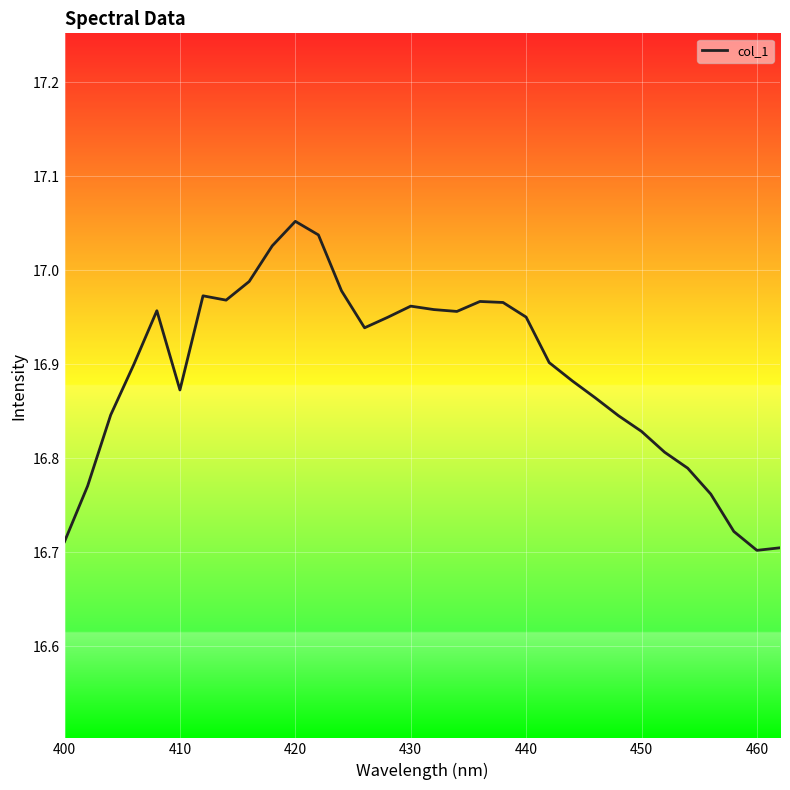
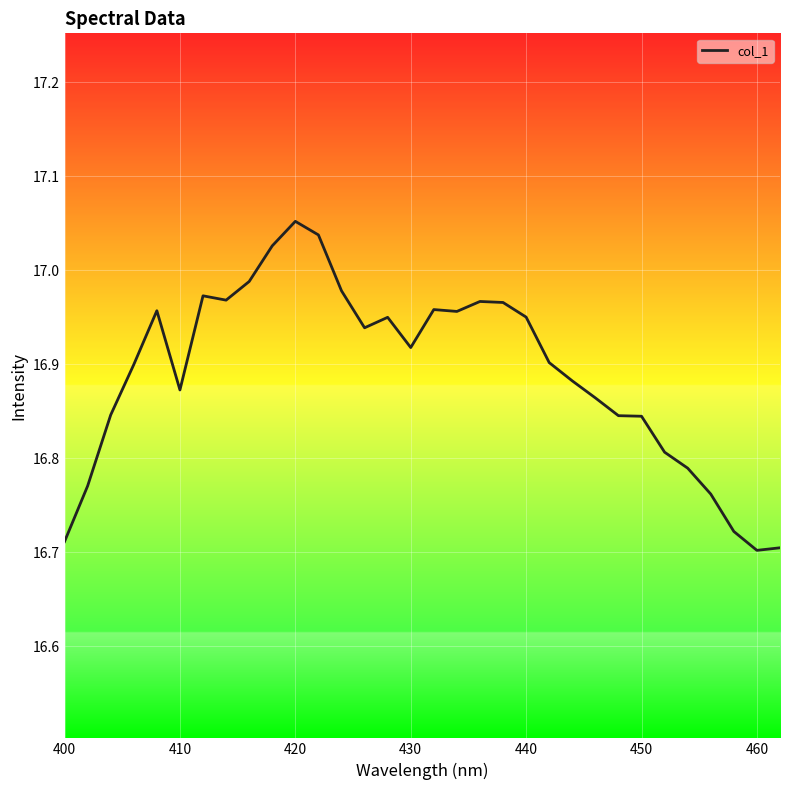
430: 16.96 -> 16.92
450: 16.83 -> 16.84
